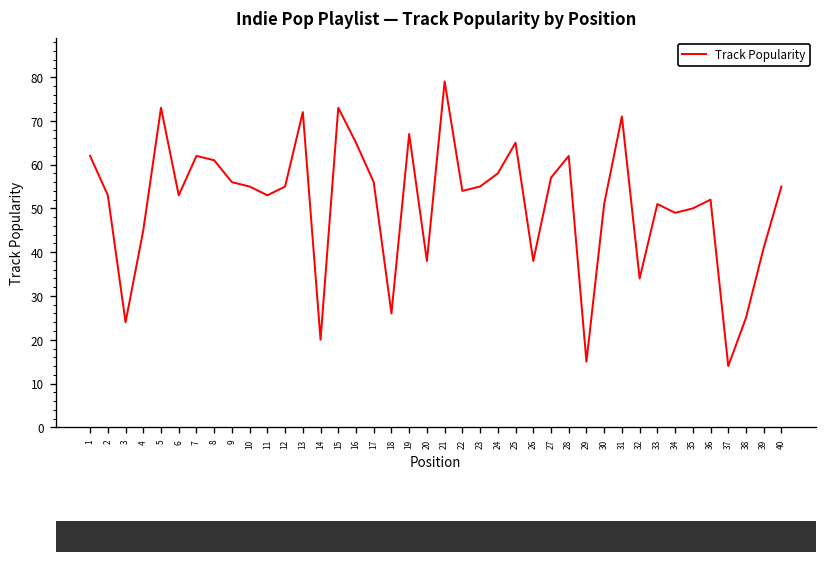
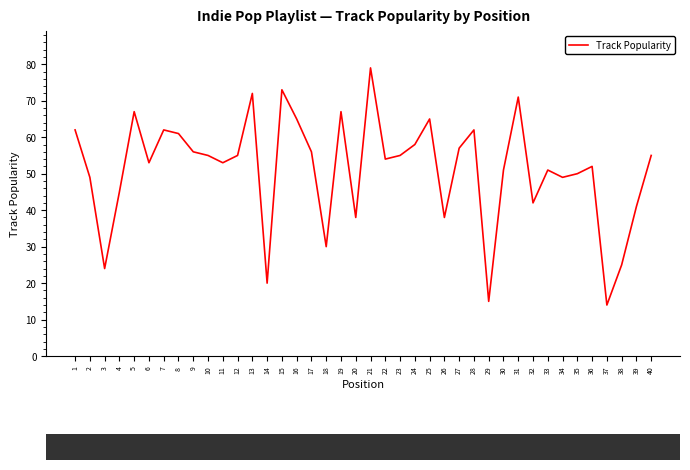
2: 53 -> 49
5: 73 -> 67
18: 26 -> 30
32: 34 -> 42
